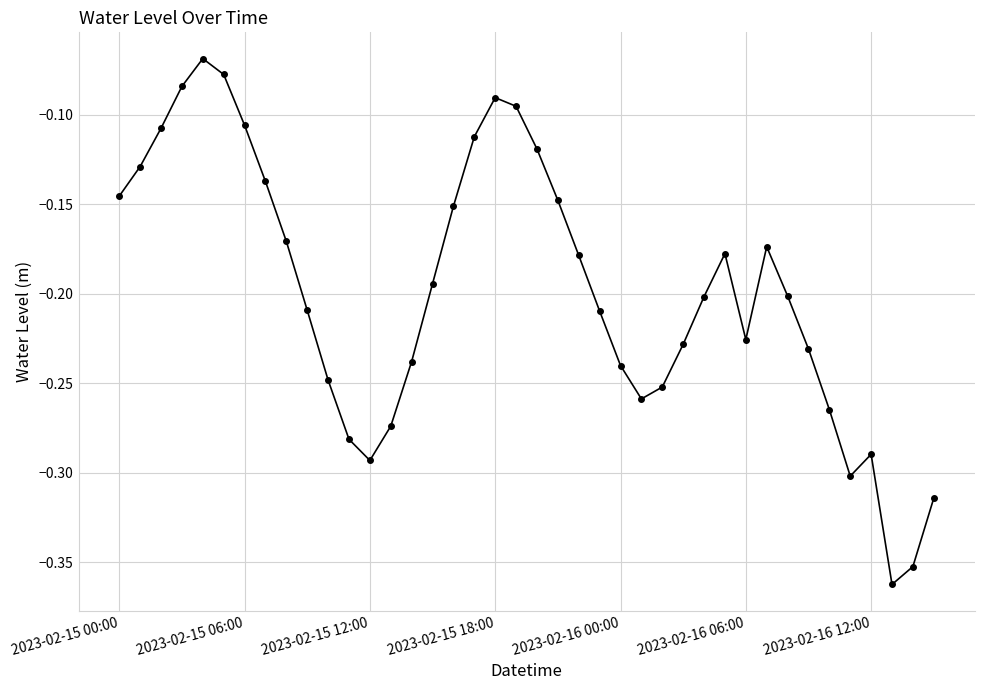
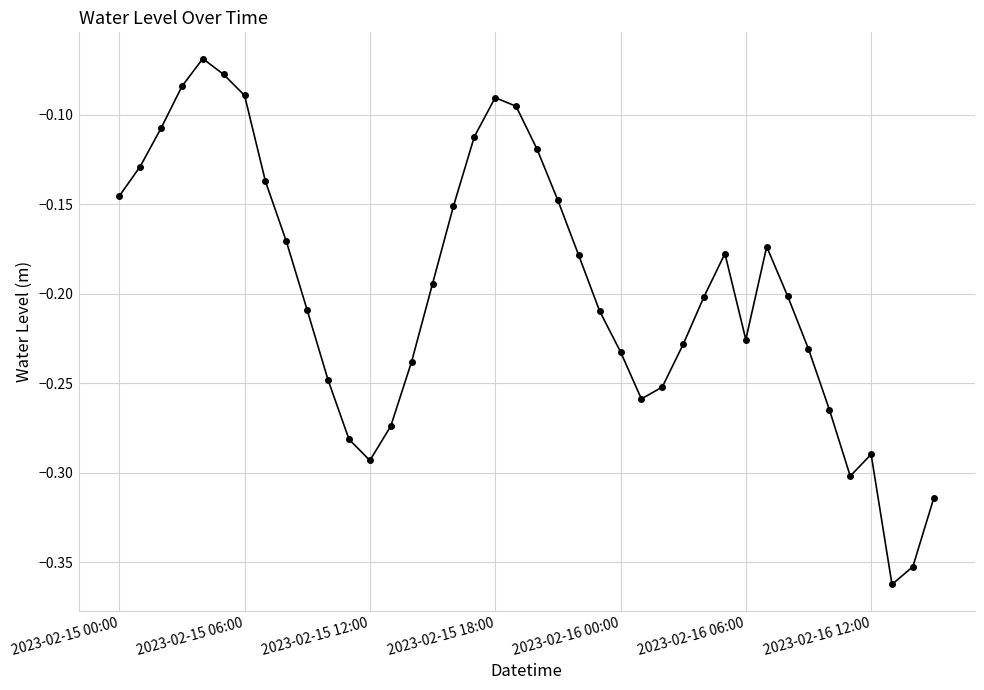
2023-02-15 06:00: -0.106 -> -0.089
2023-02-16 00:00: -0.240 -> -0.232
